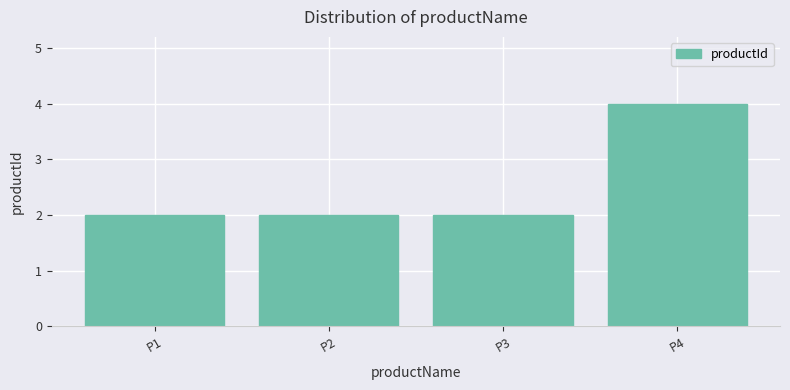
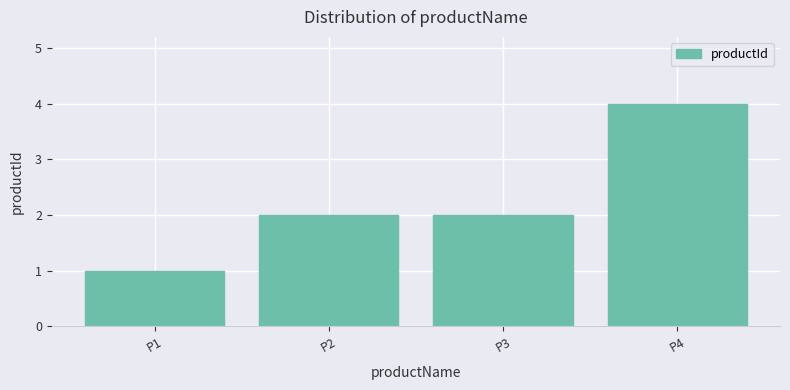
P1: 2 -> 1
